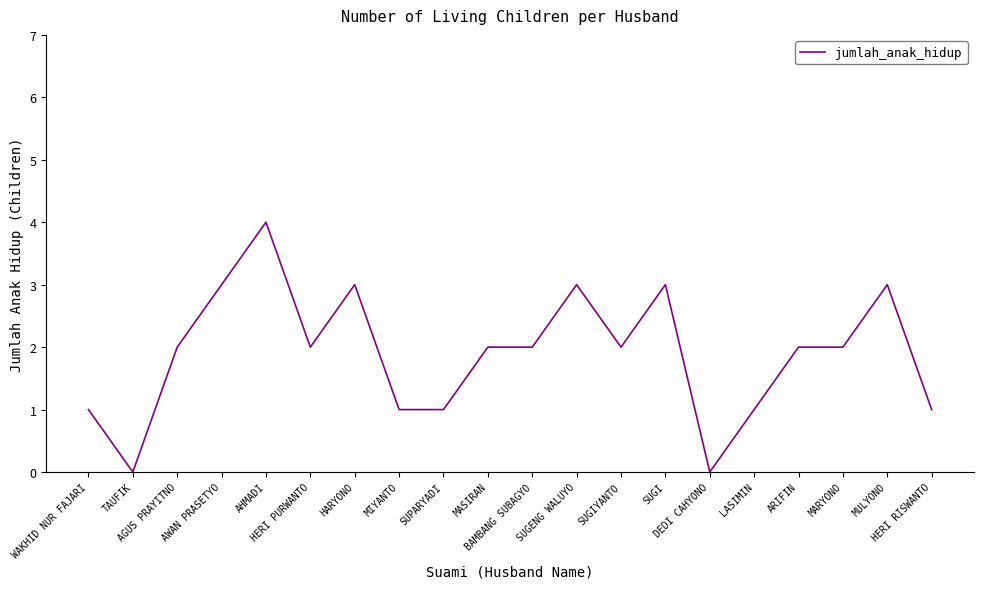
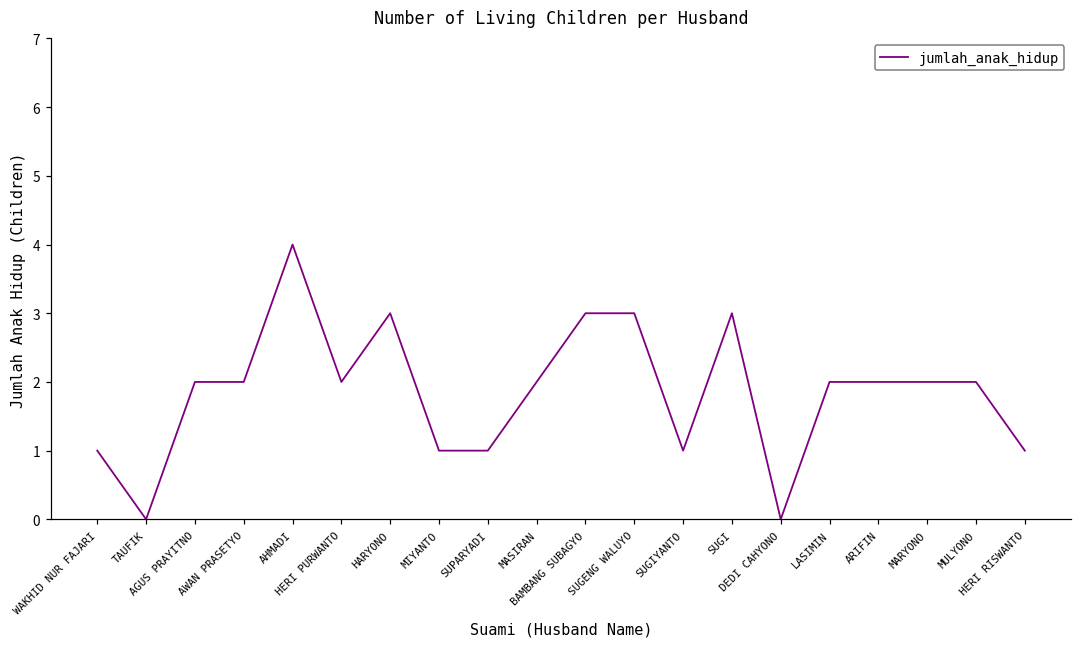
AWAN PRASETYO: 3 -> 2
BAMBANG SUBAGYO: 2 -> 3
SUGIYANTO: 2 -> 1
LASIMIN: 1 -> 2
MULYONO: 3 -> 2
